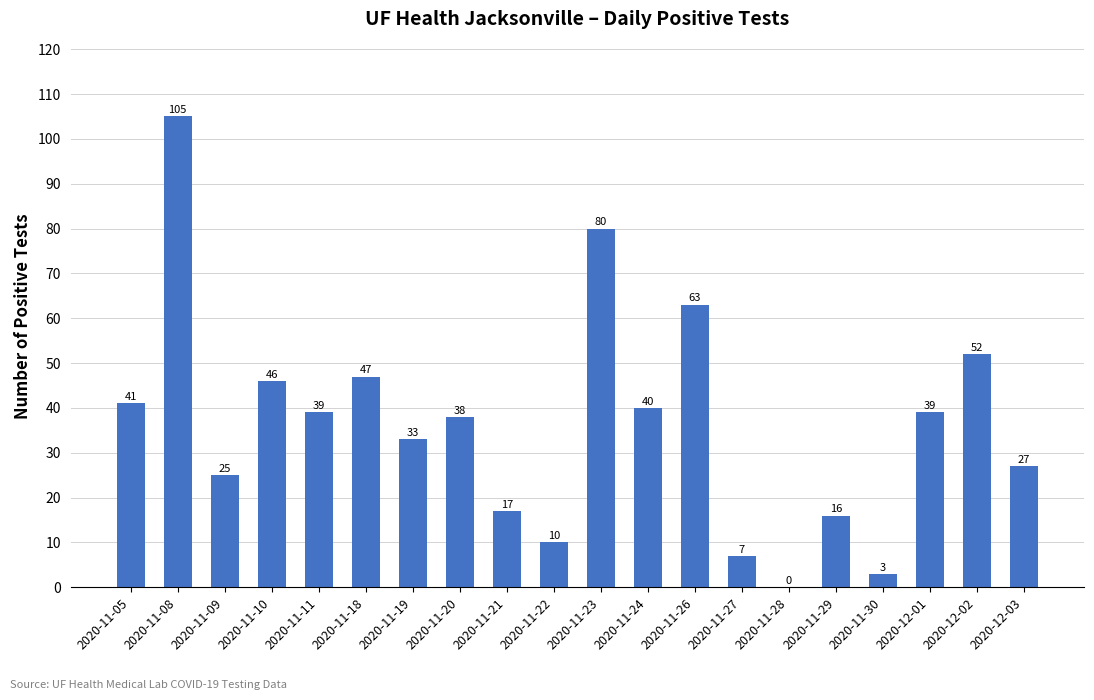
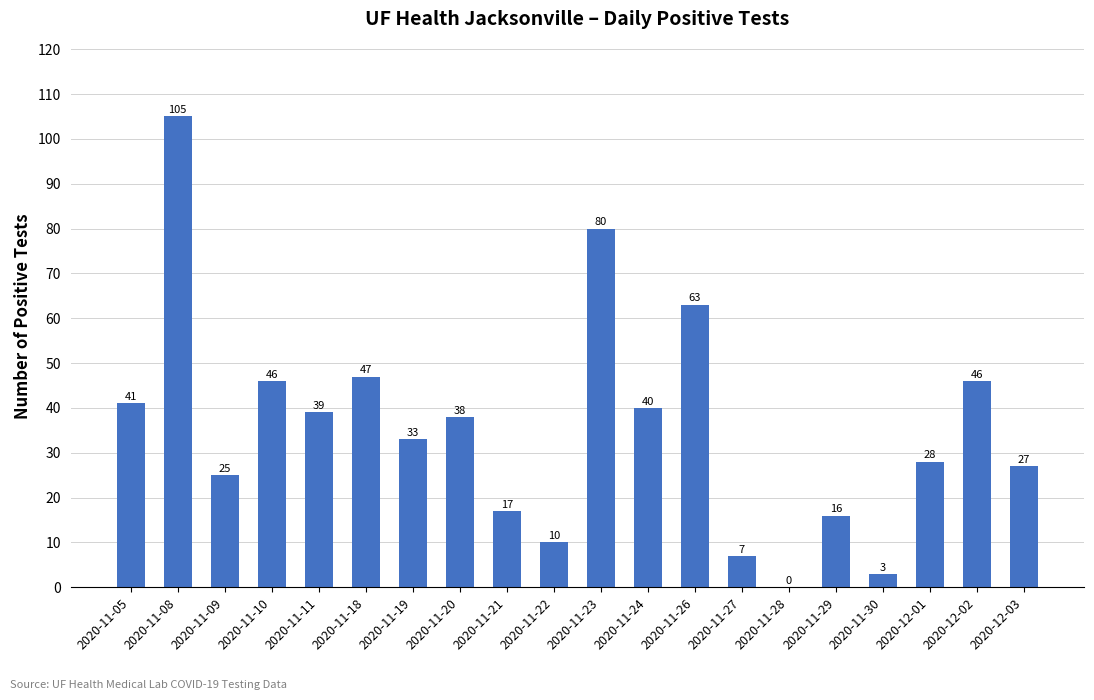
2020-12-01: 39 -> 28
2020-12-02: 52 -> 46
